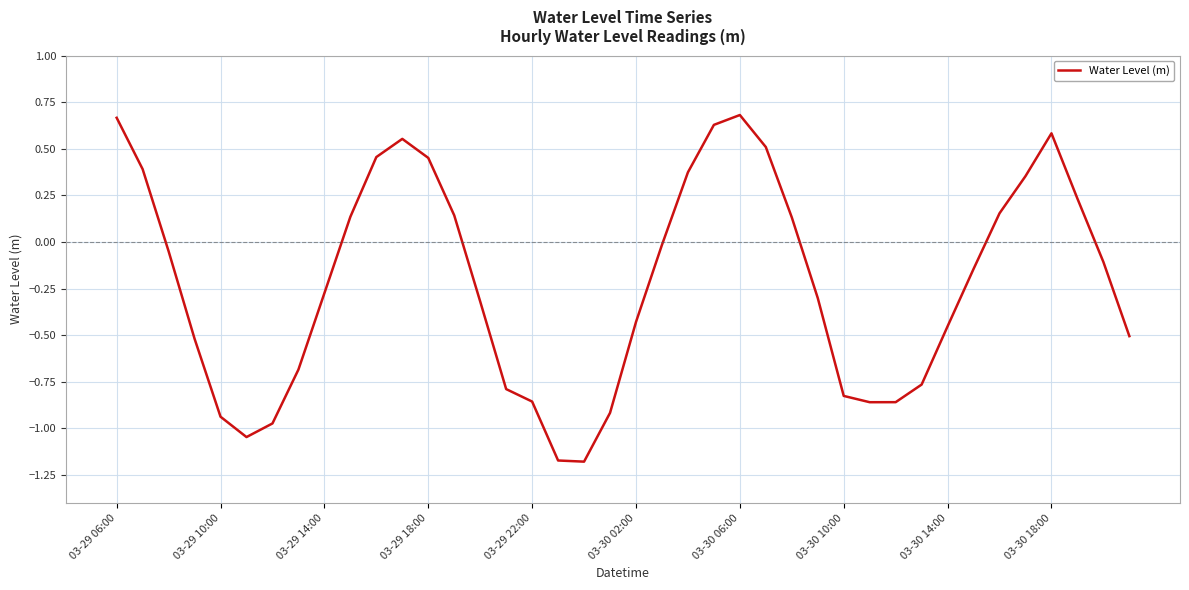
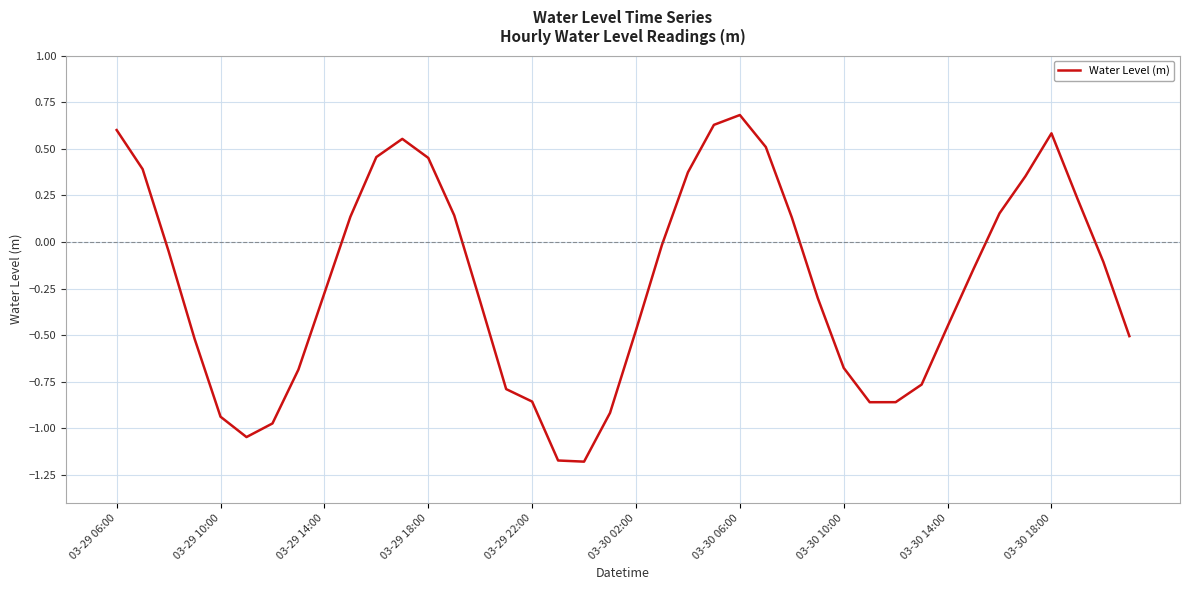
03-29 06:00: 0.67 -> 0.60
03-30 02:00: -0.43 -> -0.47
03-30 10:00: -0.83 -> -0.68
